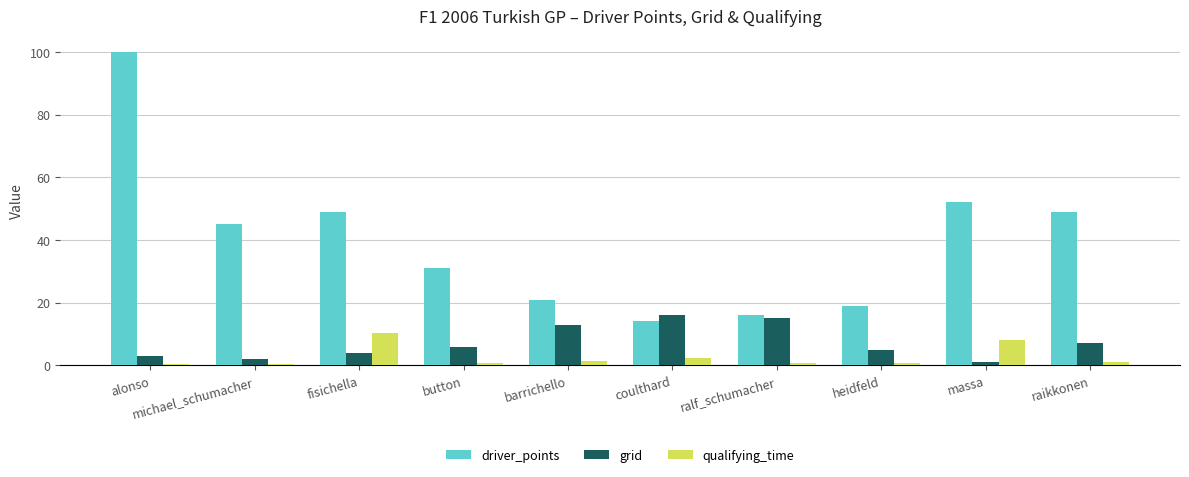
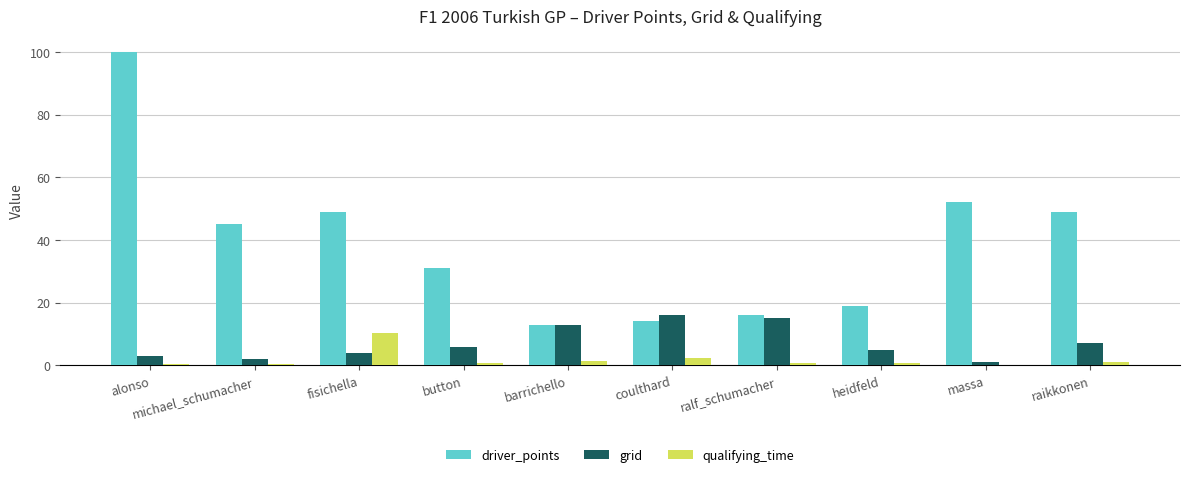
driver_points, barrichello: 21 -> 13
qualifying_time, massa: 8 -> 0
